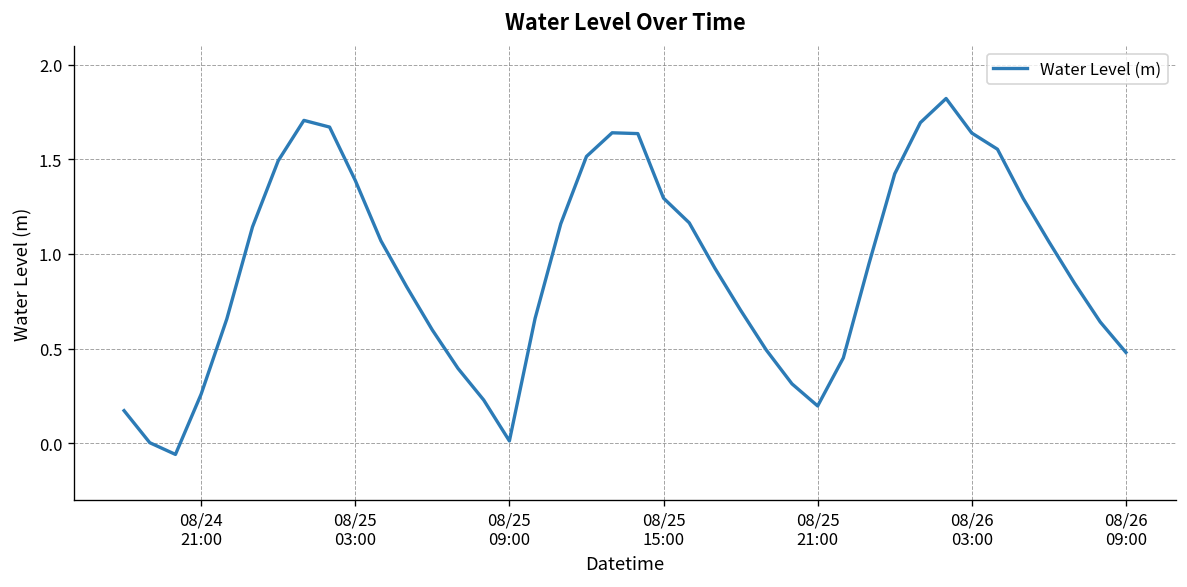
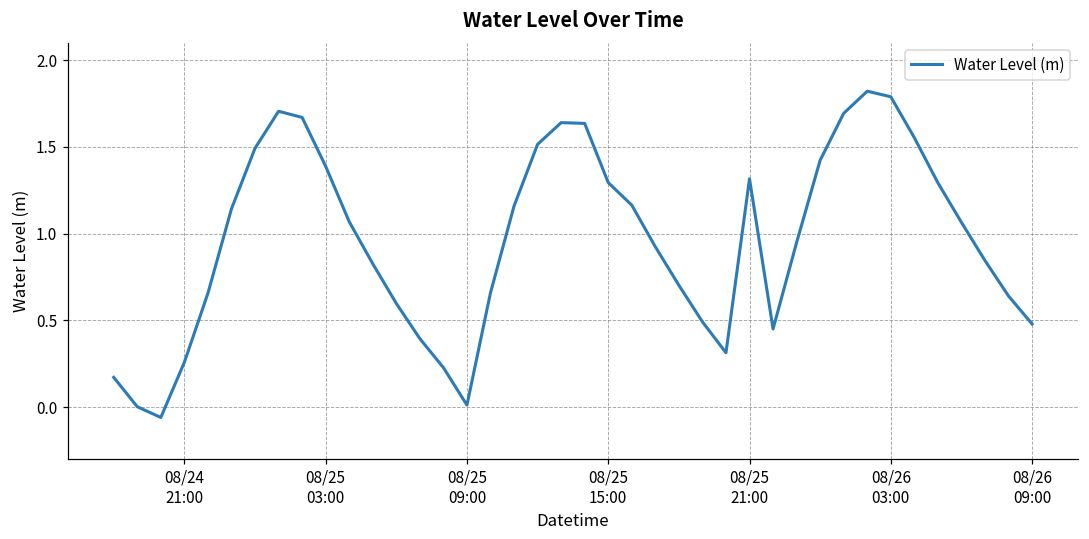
08/25 21:00: 0.20 -> 1.32
08/26 03:00: 1.64 -> 1.79
